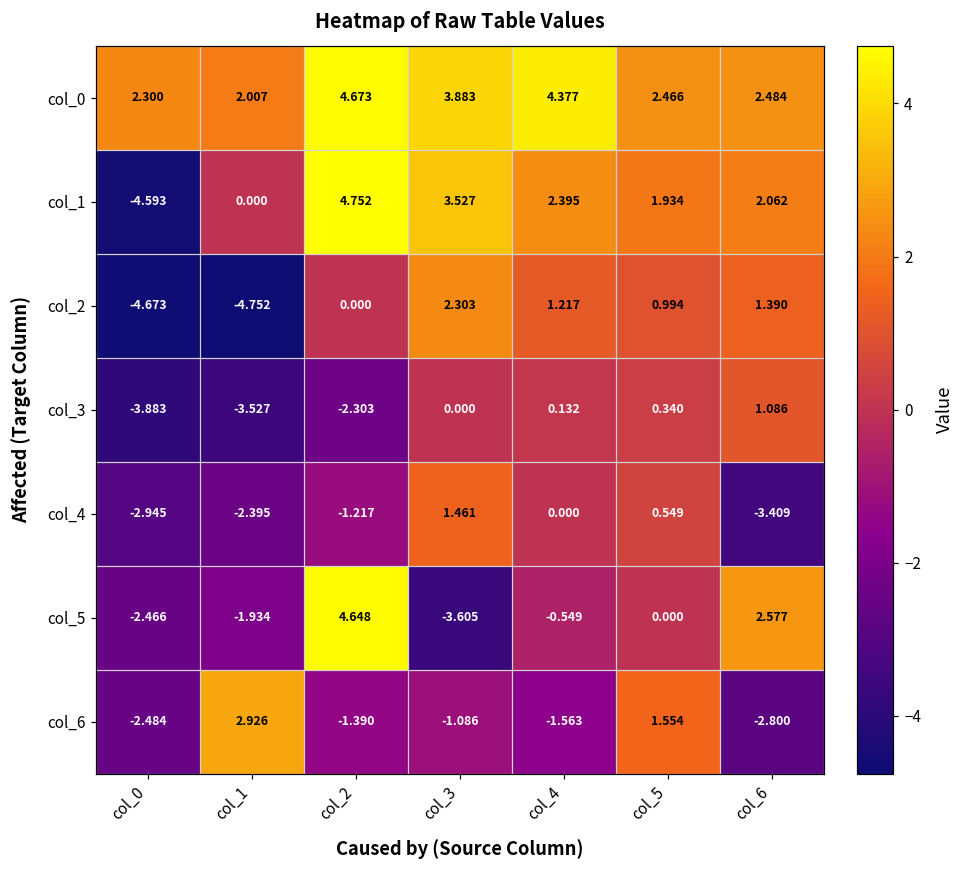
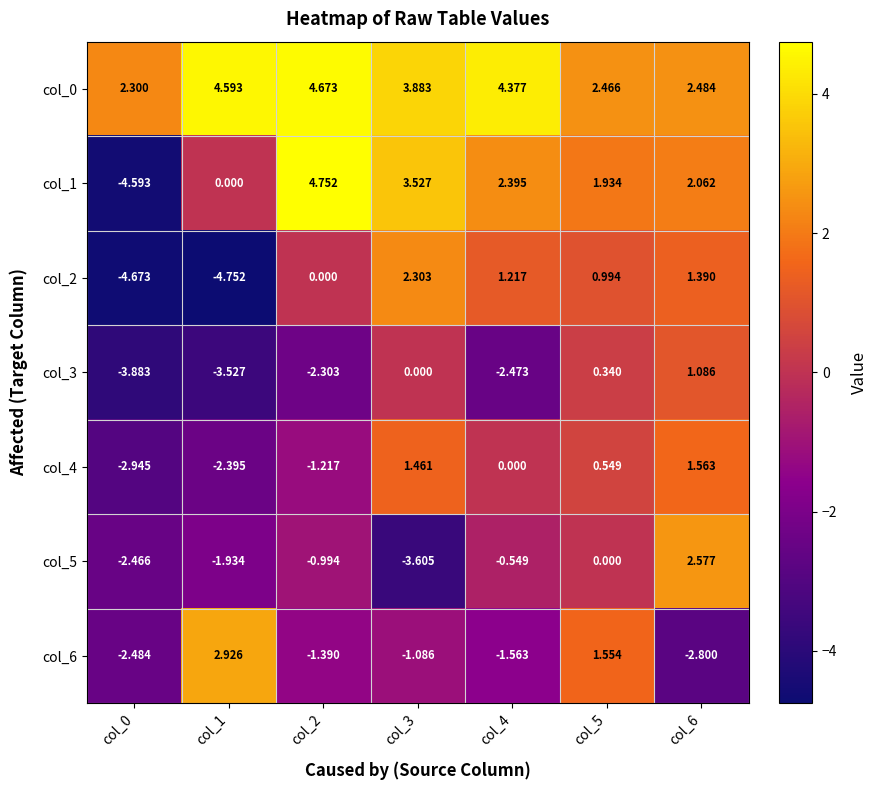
col_0, col_1: 2.007 -> 4.593
col_3, col_4: 0.132 -> -2.473
col_4, col_6: -3.409 -> 1.563
col_5, col_2: 4.648 -> -0.994
